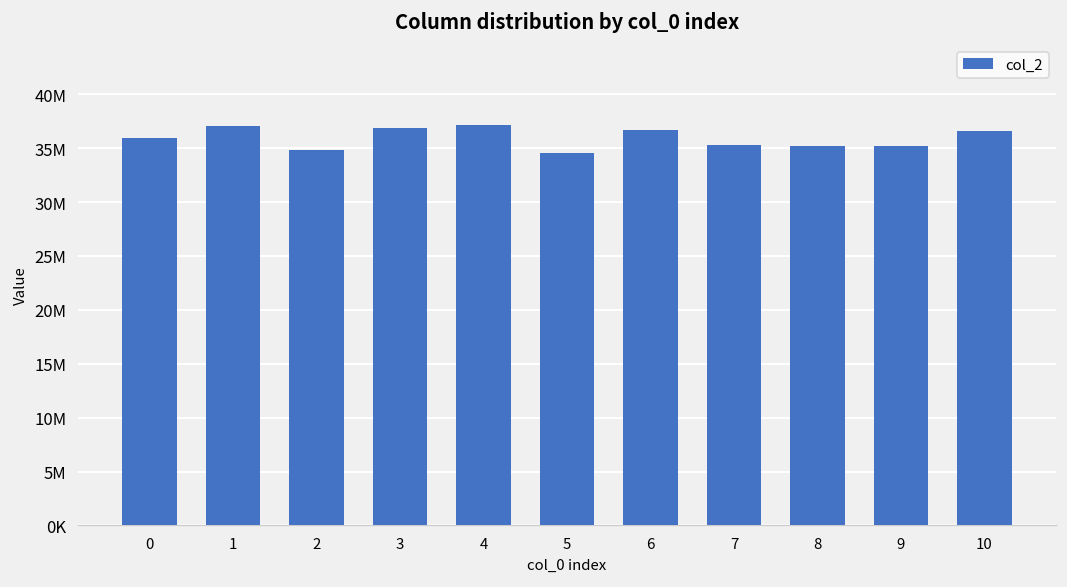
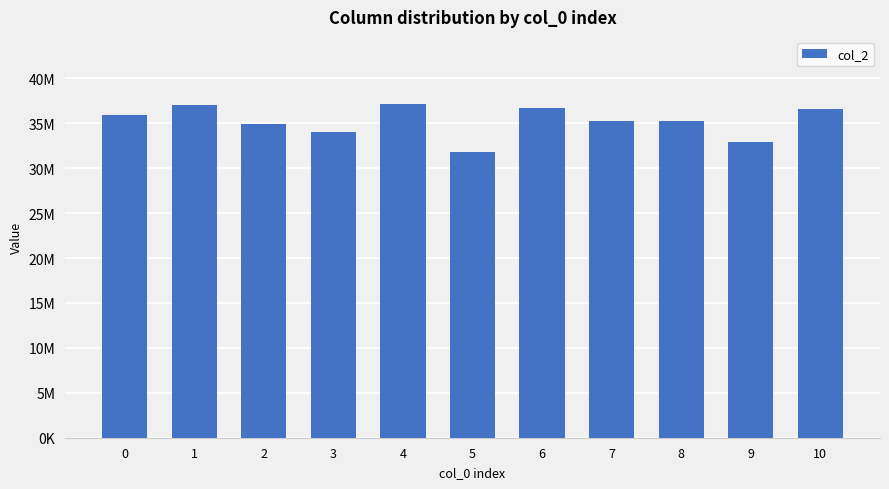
3: 37000000 -> 34000000
5: 35000000 -> 32000000
9: 35000000 -> 33000000
